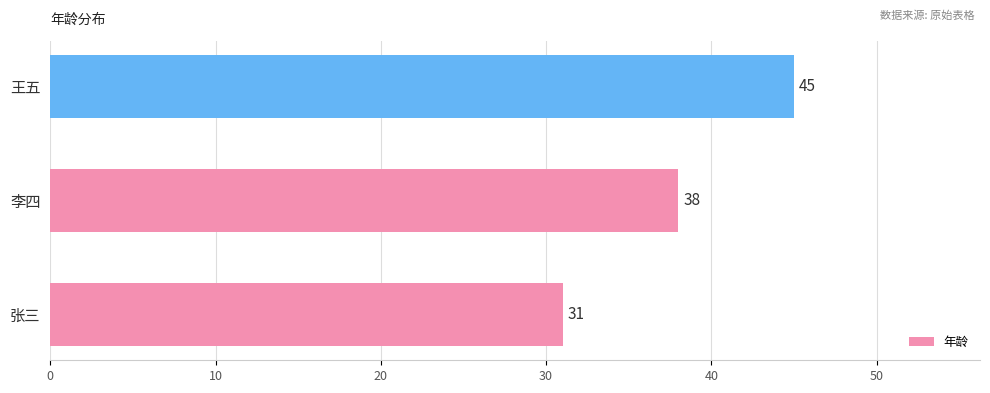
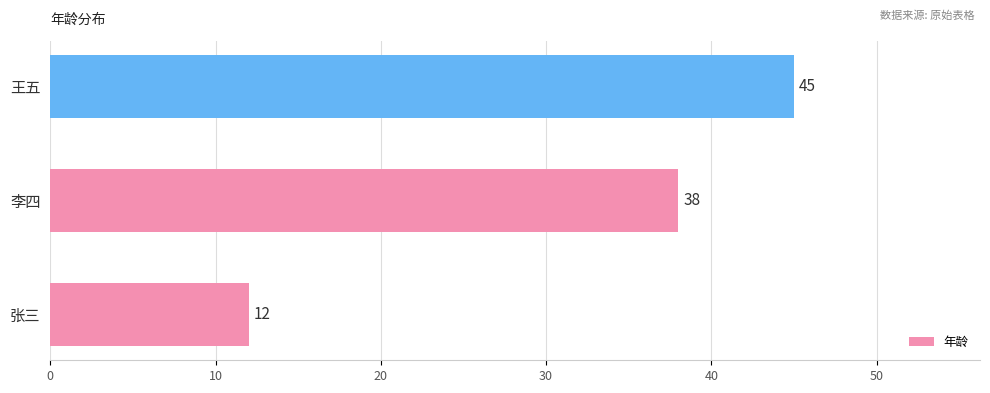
张三: 31 -> 12
